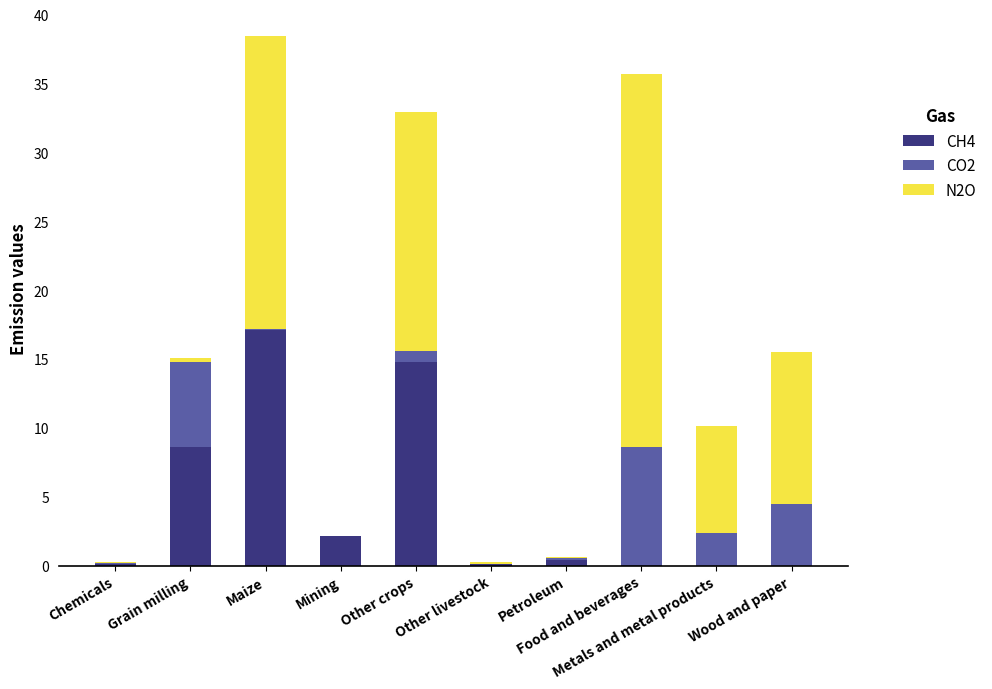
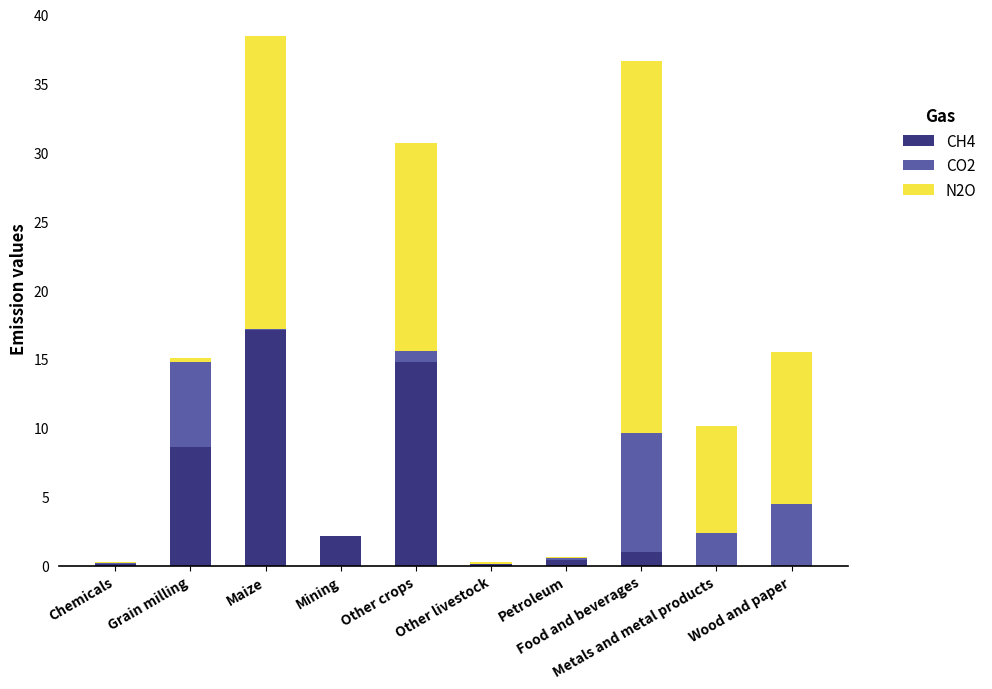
N2O, Other crops: 17.3 -> 15.1
CH4, Food and beverages: 0.0 -> 1.0
